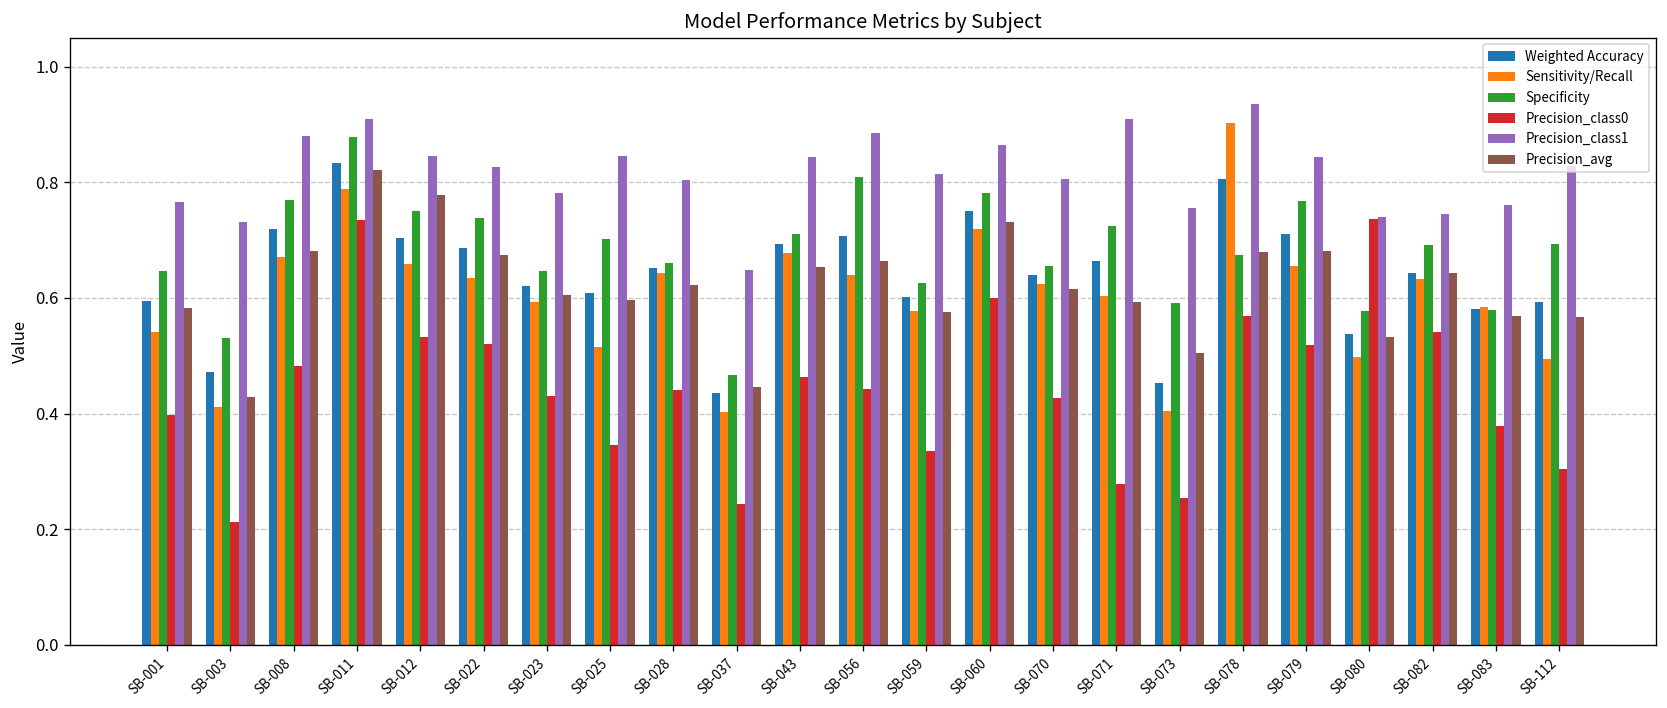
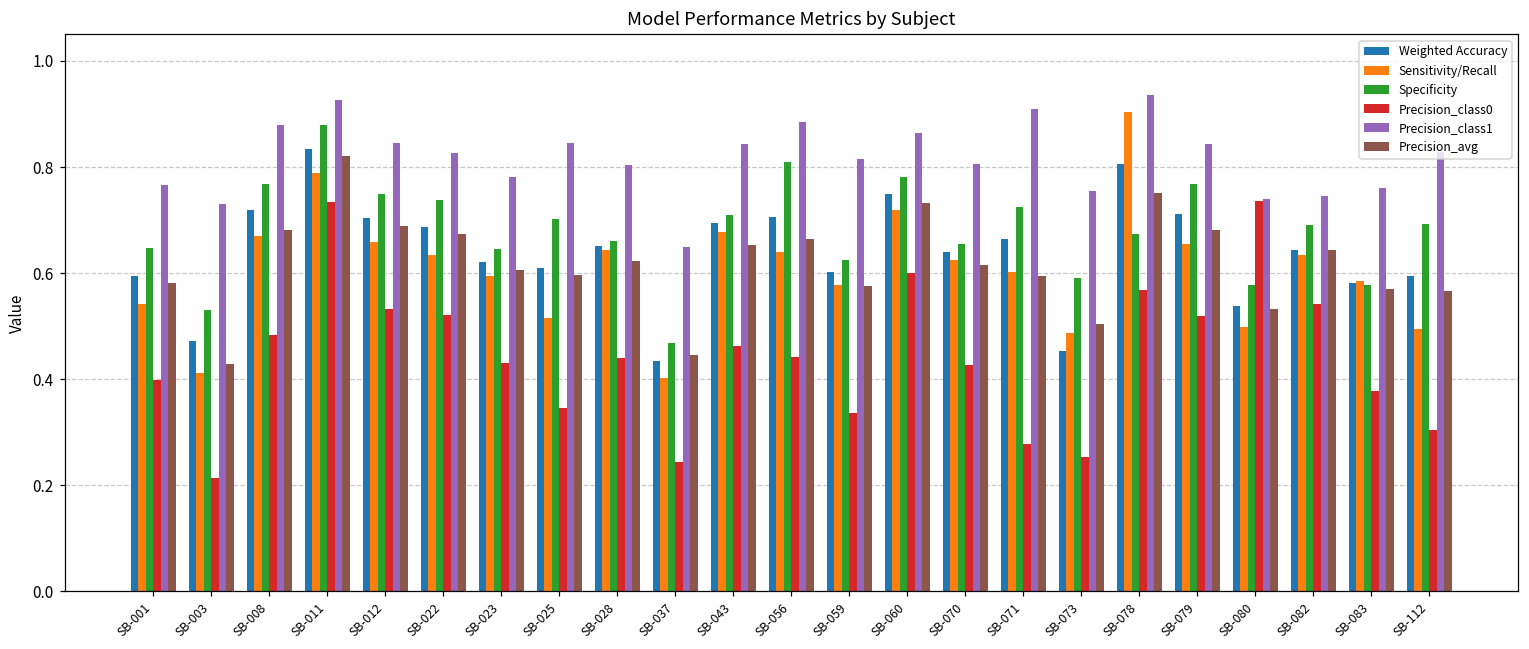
Precision_class1, SB-011: 0.91 -> 0.93
Precision_avg, SB-012: 0.78 -> 0.69
Sensitivity/Recall, SB-073: 0.41 -> 0.49
Precision_avg, SB-078: 0.68 -> 0.75
